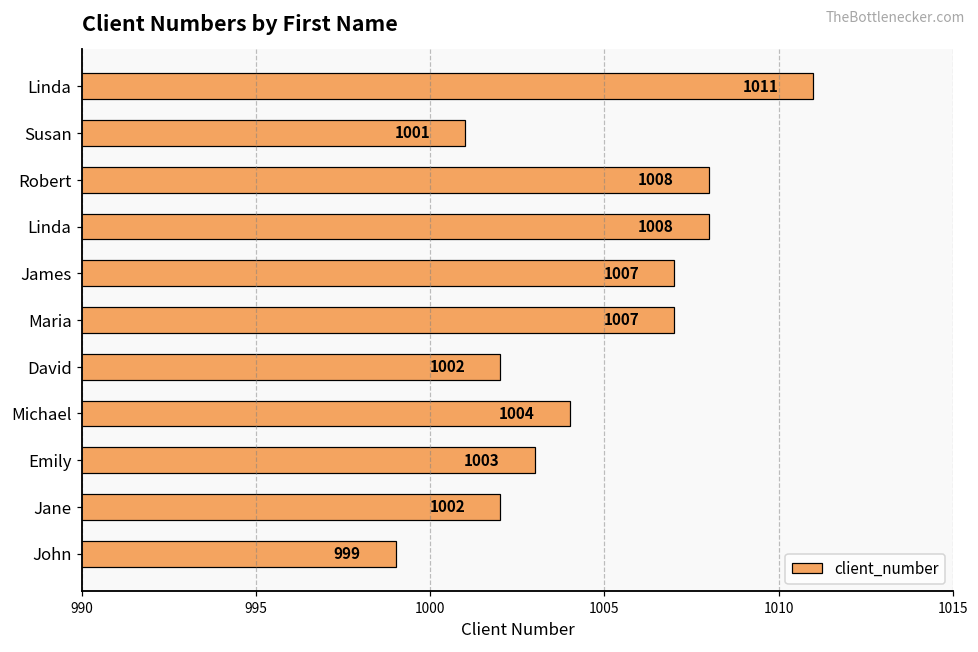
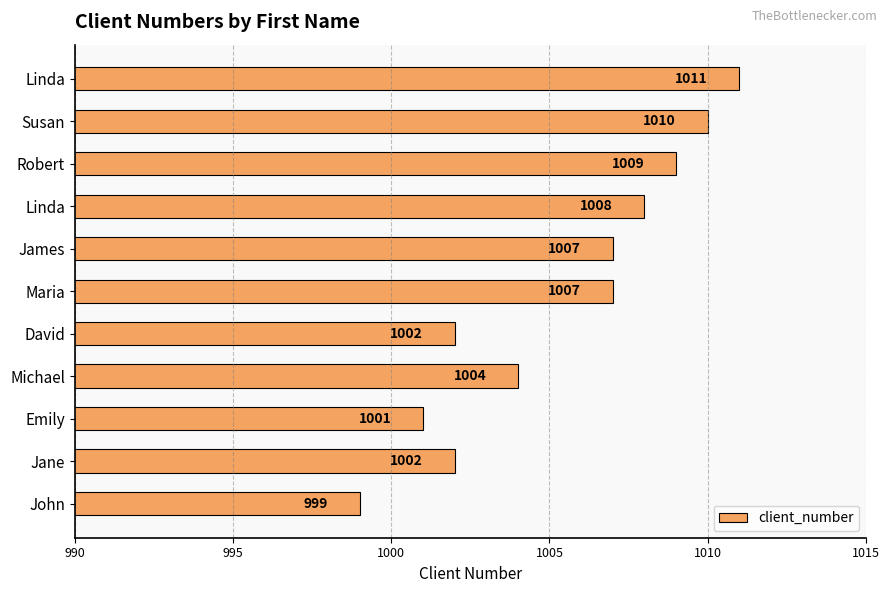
Susan: 1001 -> 1010
Robert: 1008 -> 1009
Emily: 1003 -> 1001
